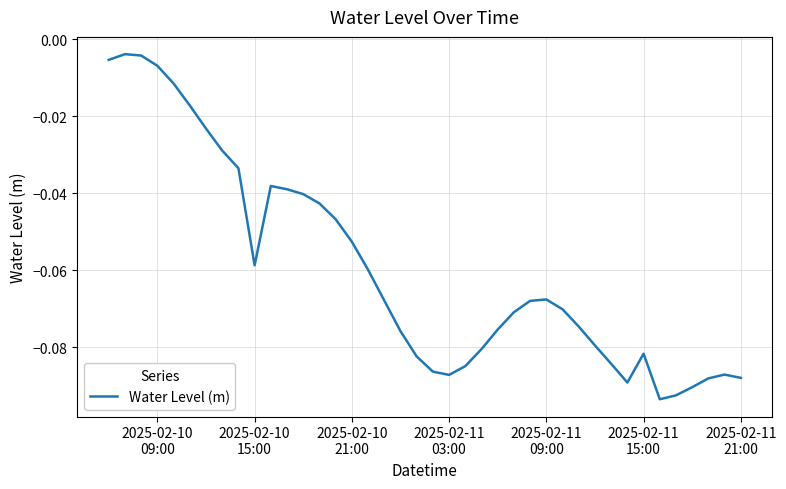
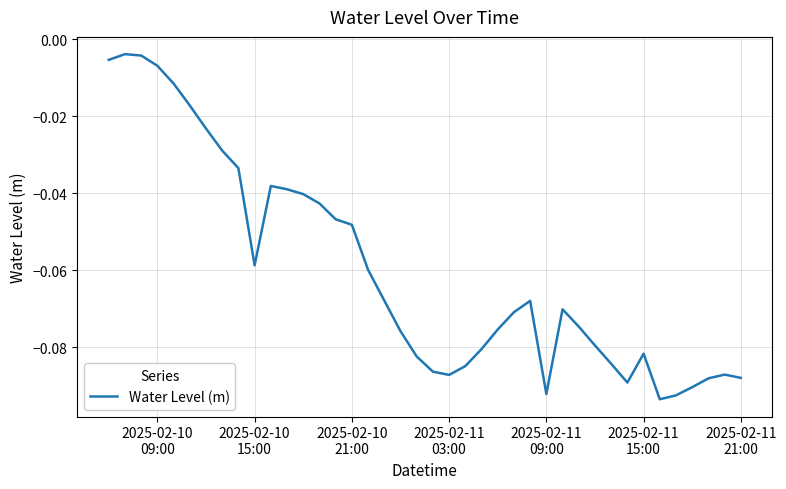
2025-02-10 21:00: -0.053 -> -0.048
2025-02-11 09:00: -0.068 -> -0.092
